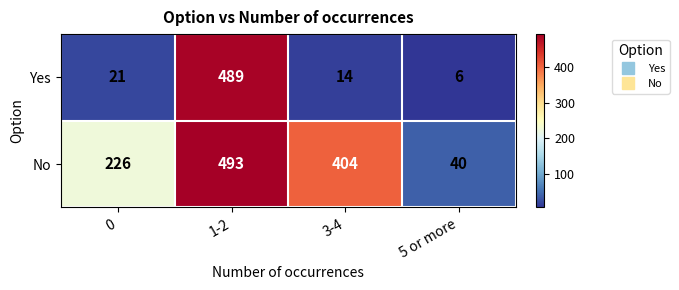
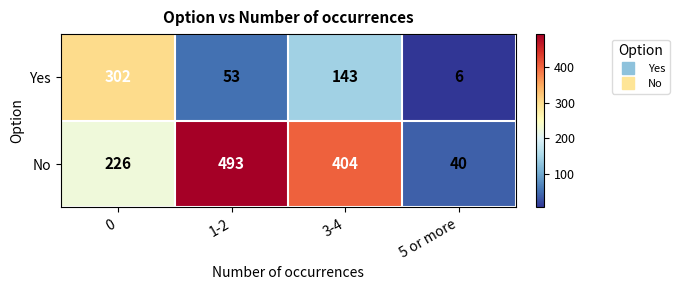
Yes, 0: 21 -> 302
Yes, 1-2: 489 -> 53
Yes, 3-4: 14 -> 143
